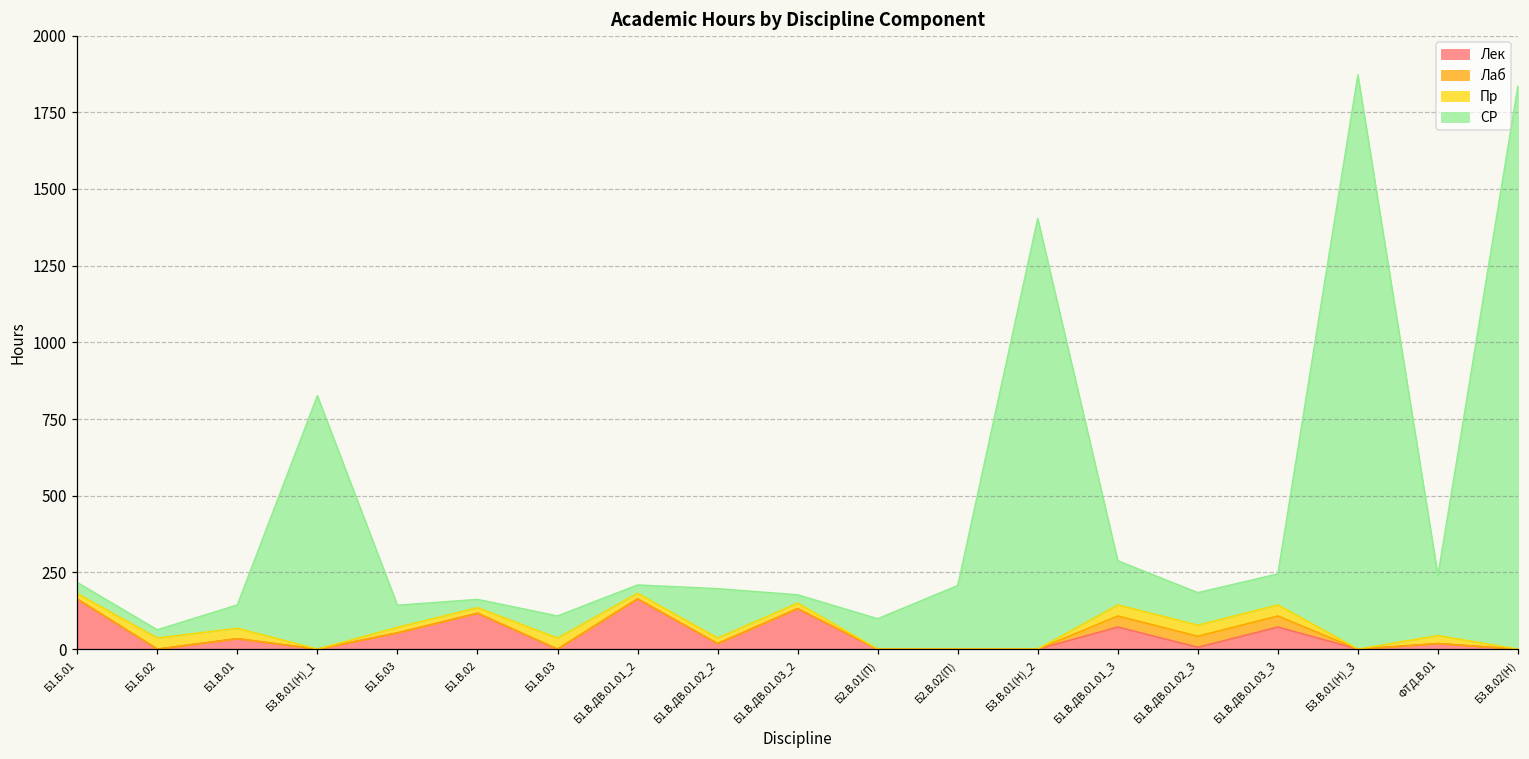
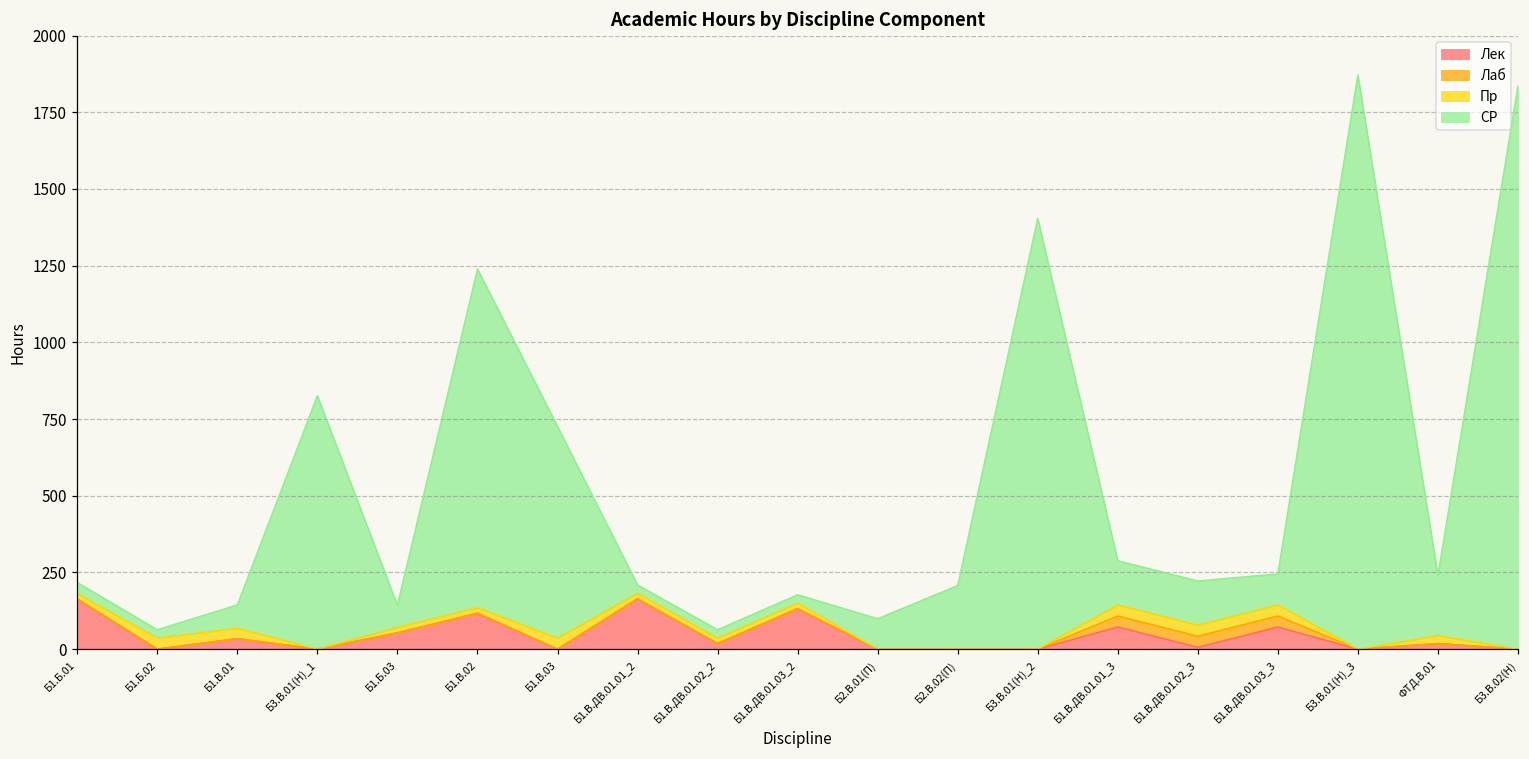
СР, Б1.В.02: 30 -> 1100
СР, Б1.В.03: 70 -> 690
СР, Б1.В.ДВ.01.02_2: 160 -> 30
СР, Б1.В.ДВ.01.02_3: 110 -> 140
